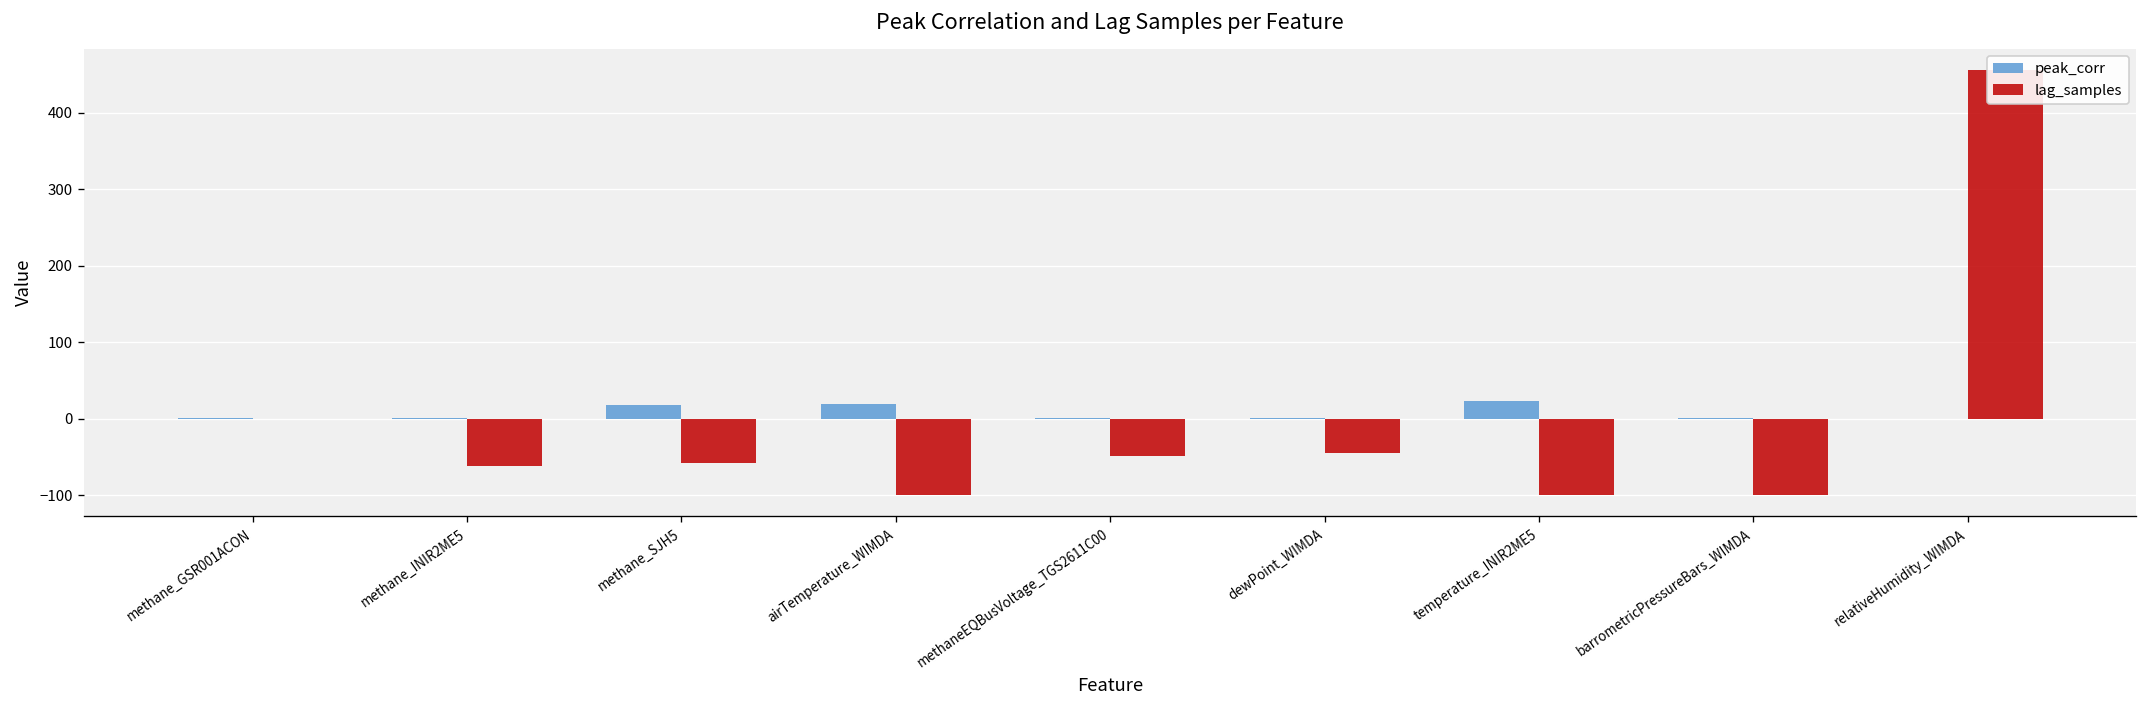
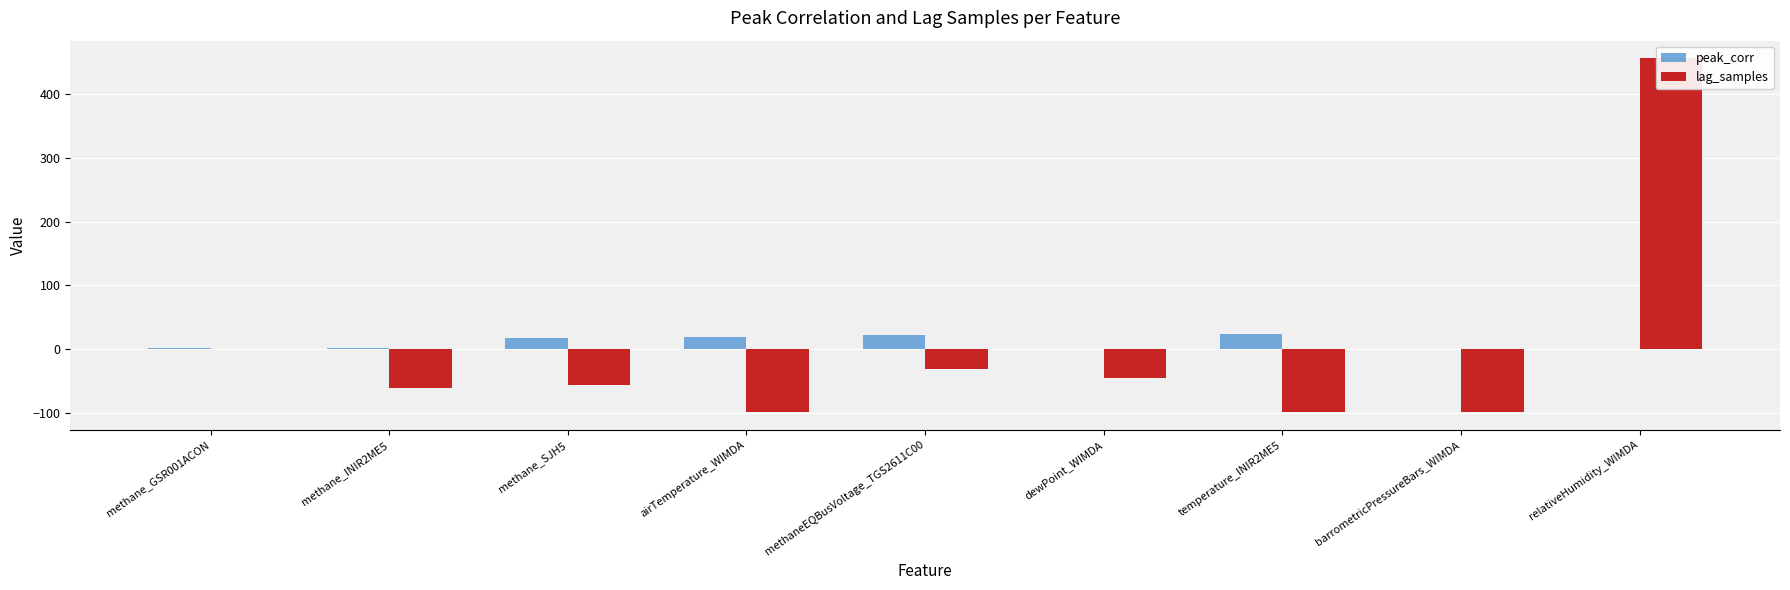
peak_corr, methaneEQBusVoltage_TGS2611C00: 0 -> 20
lag_samples, methaneEQBusVoltage_TGS2611C00: -50 -> -30
